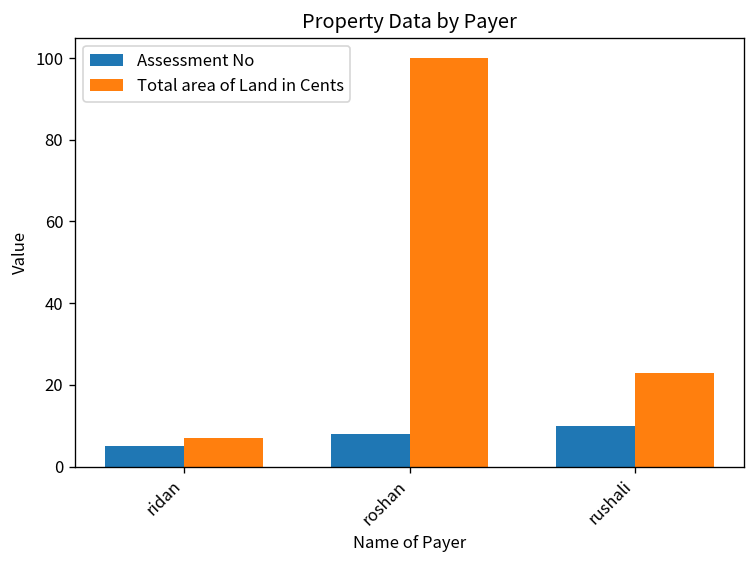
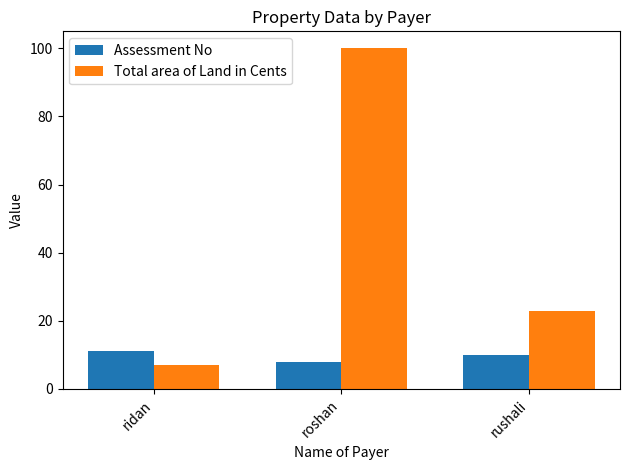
Assessment No, ridan: 5 -> 11
